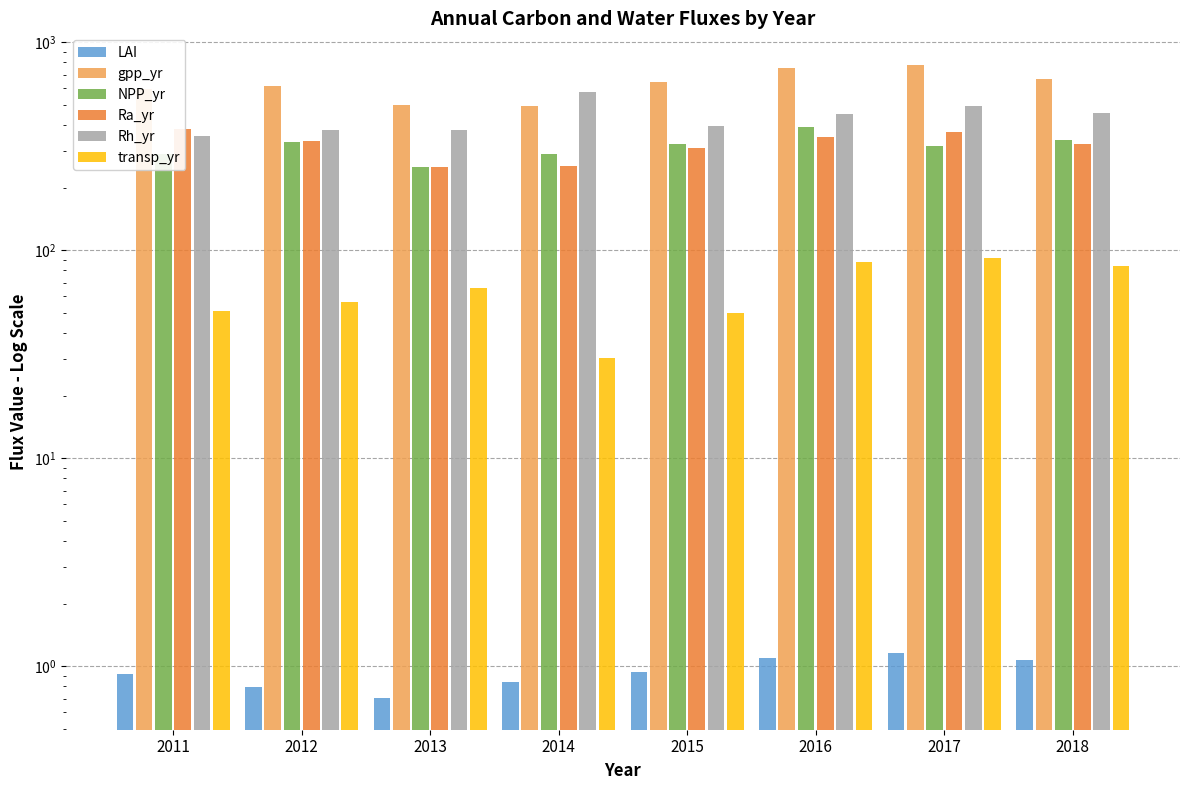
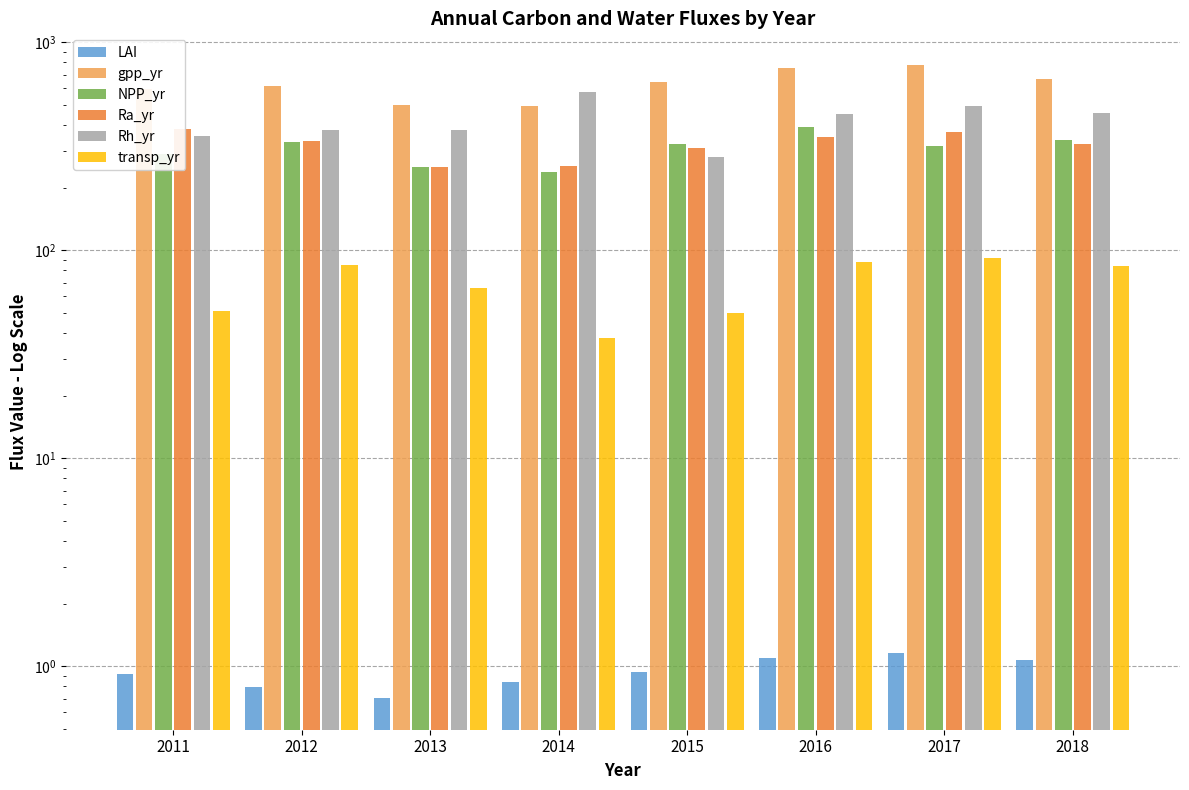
transp_yr, 2012: 57 -> 85
NPP_yr, 2014: 290 -> 240
transp_yr, 2014: 30 -> 38
Rh_yr, 2015: 400 -> 280
